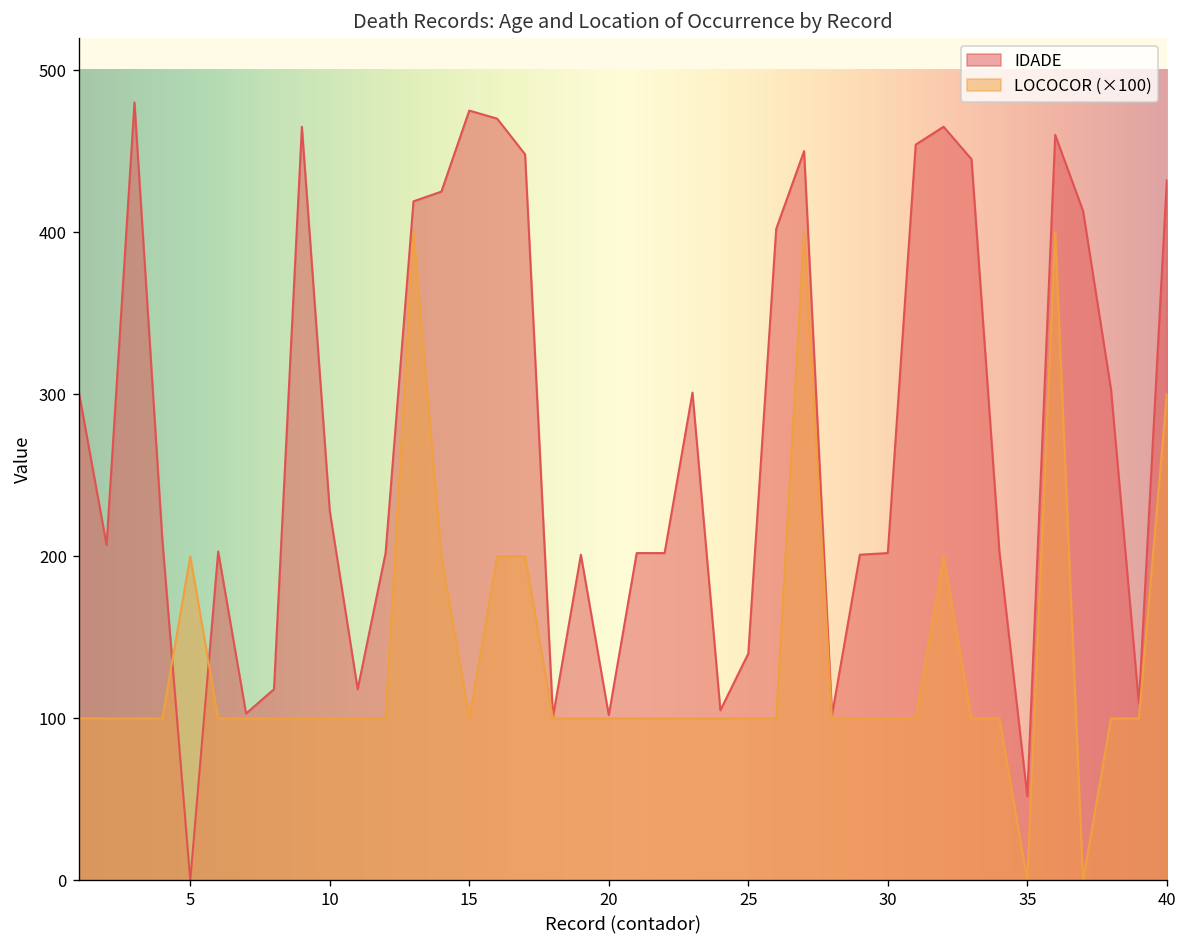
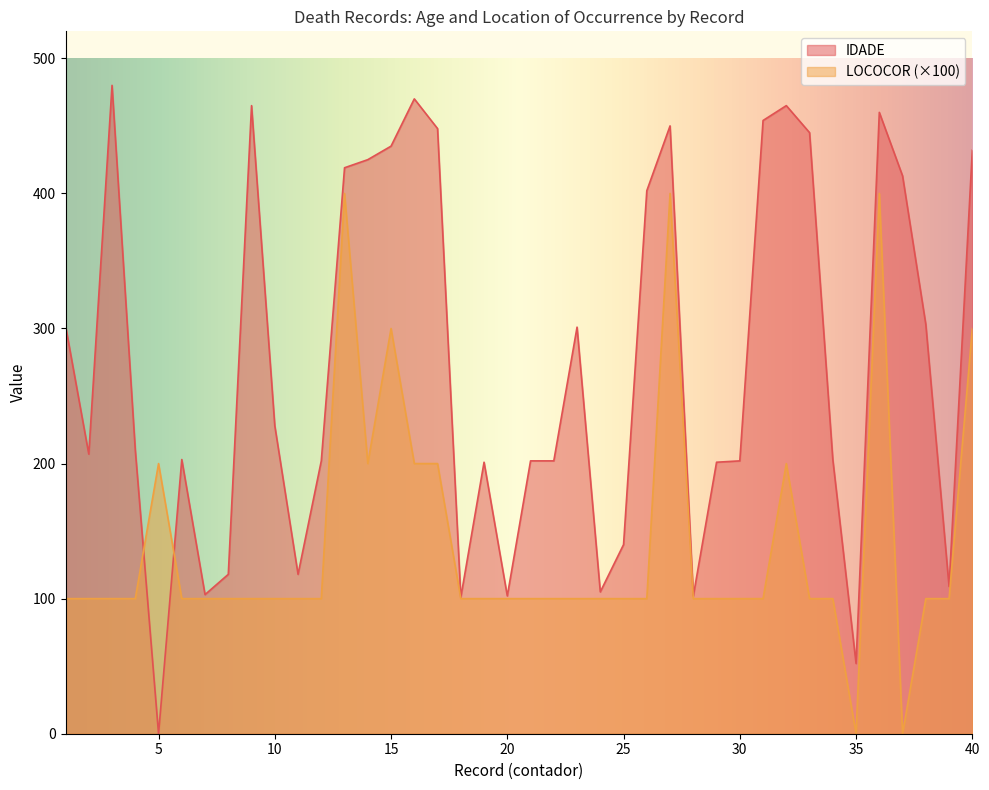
IDADE, 15: 475 -> 435
LOCOCOR (×100), 15: 100 -> 300
